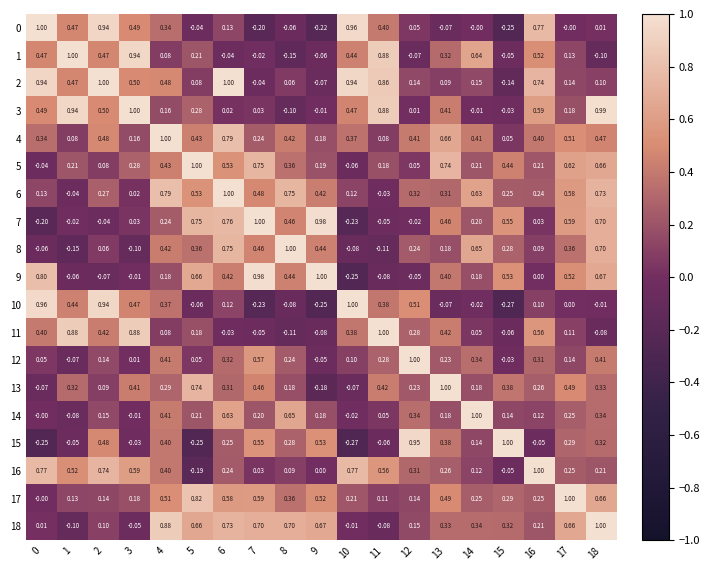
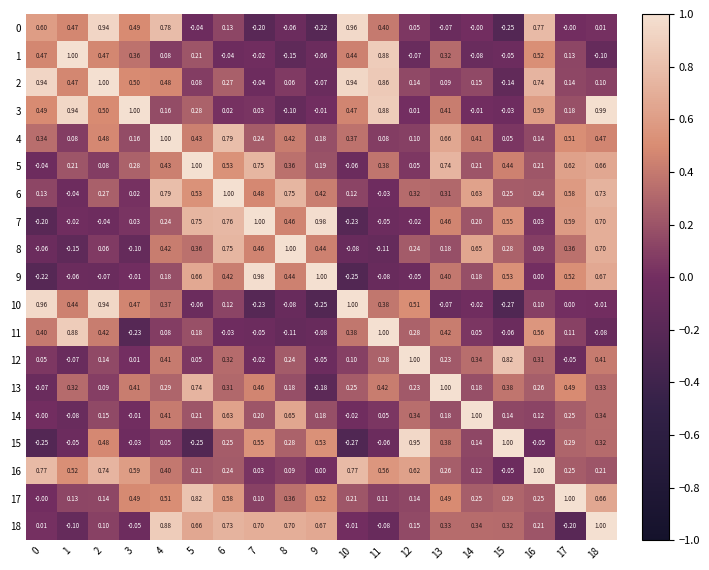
0, 0: 1.00 -> 0.60
0, 4: 0.34 -> 0.78
1, 3: 0.94 -> 0.36
1, 14: 0.64 -> -0.08
2, 6: 1.00 -> 0.27
4, 12: 0.41 -> 0.10
4, 16: 0.40 -> 0.14
5, 11: 0.18 -> 0.38
9, 0: 0.80 -> -0.22
11, 3: 0.88 -> -0.23
12, 7: 0.57 -> -0.02
12, 15: -0.03 -> 0.82
12, 17: 0.14 -> -0.05
13, 10: -0.07 -> 0.25
15, 4: 0.40 -> 0.05
16, 5: -0.19 -> 0.21
16, 12: 0.31 -> 0.62
17, 3: 0.18 -> 0.49
17, 7: 0.59 -> 0.10
18, 17: 0.66 -> -0.20
